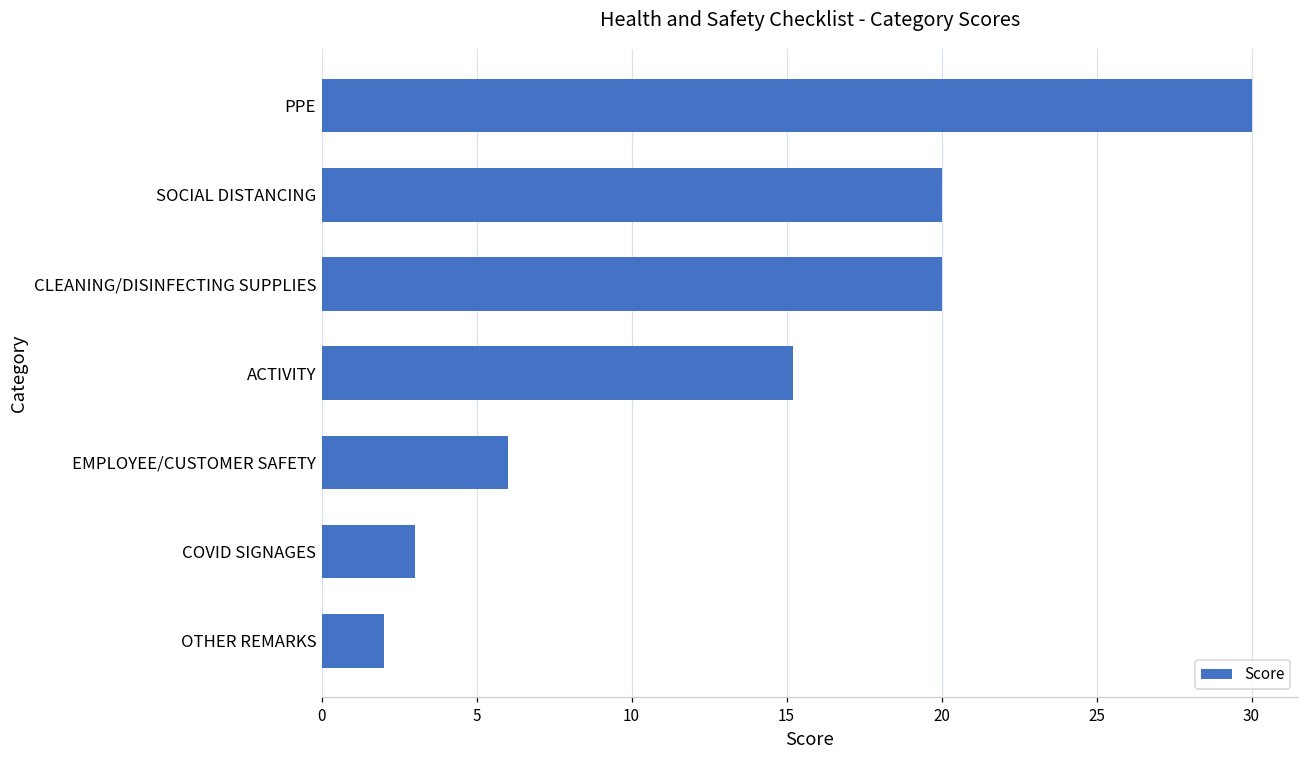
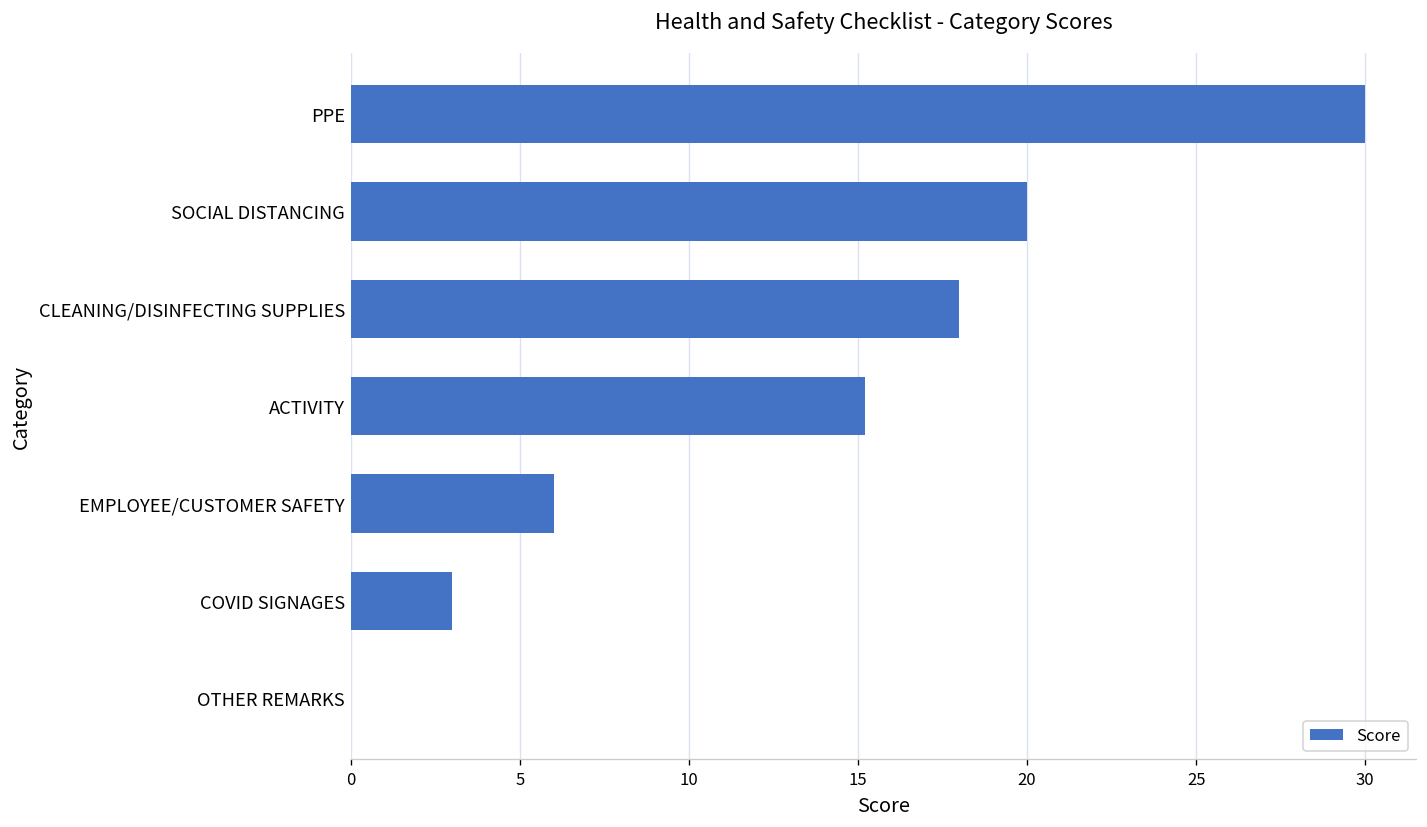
CLEANING/DISINFECTING SUPPLIES: 20 -> 18
OTHER REMARKS: 2 -> 0
